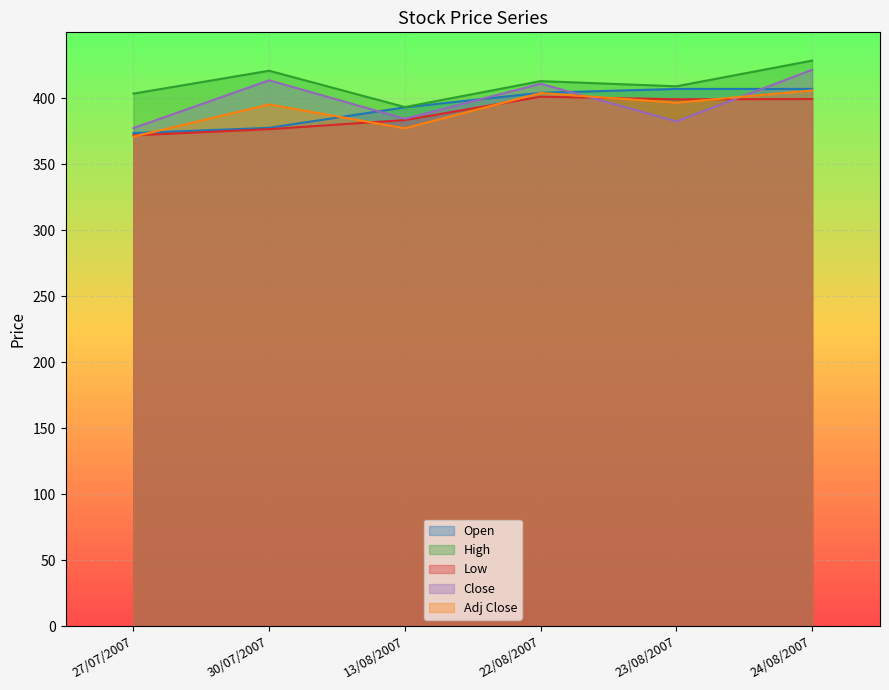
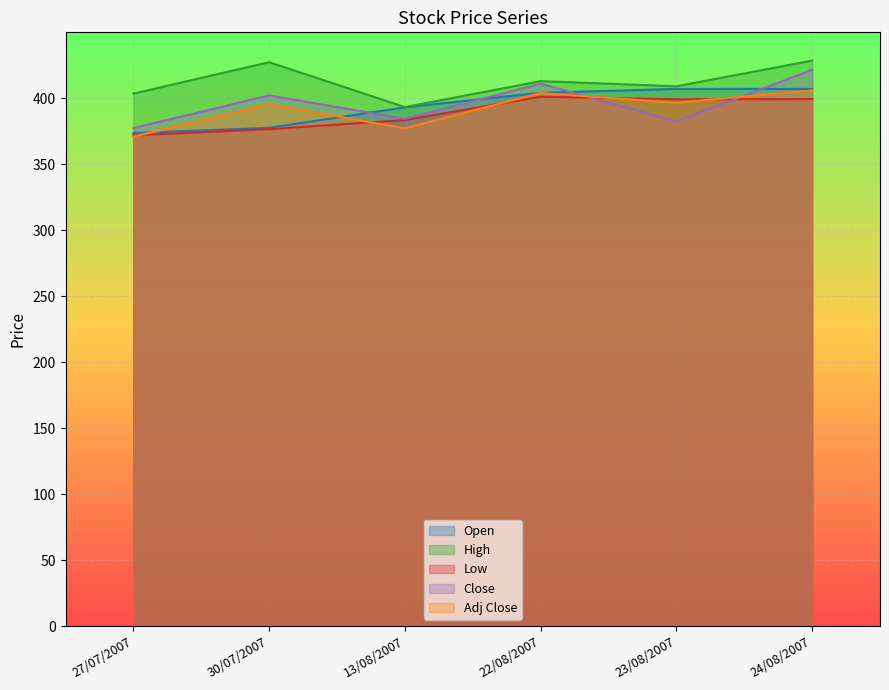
High, 30/07/2007: 421 -> 427
Close, 30/07/2007: 414 -> 402
